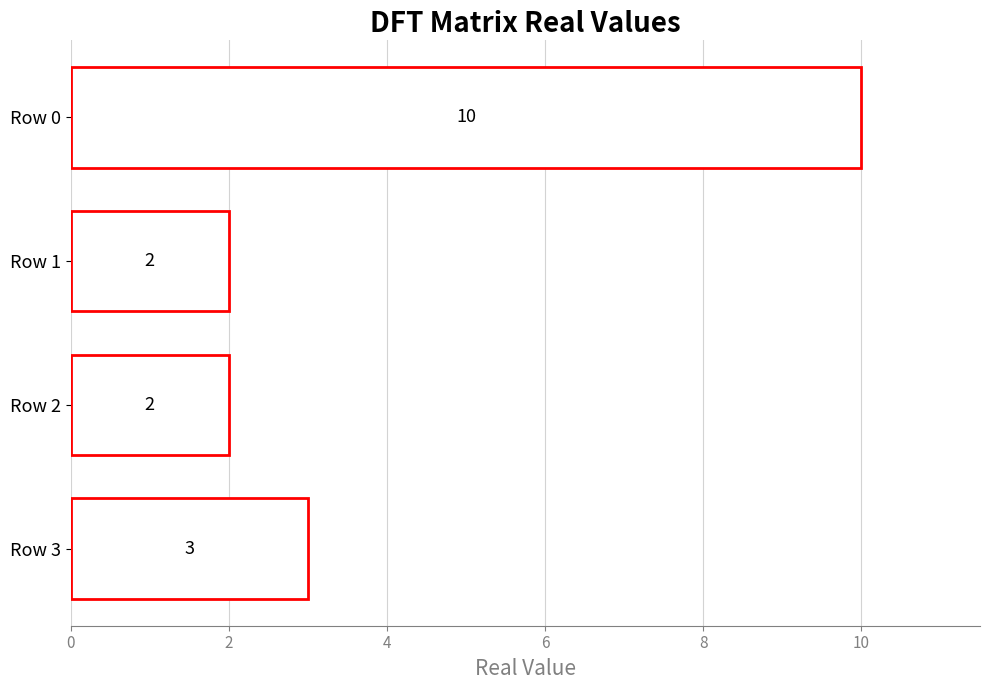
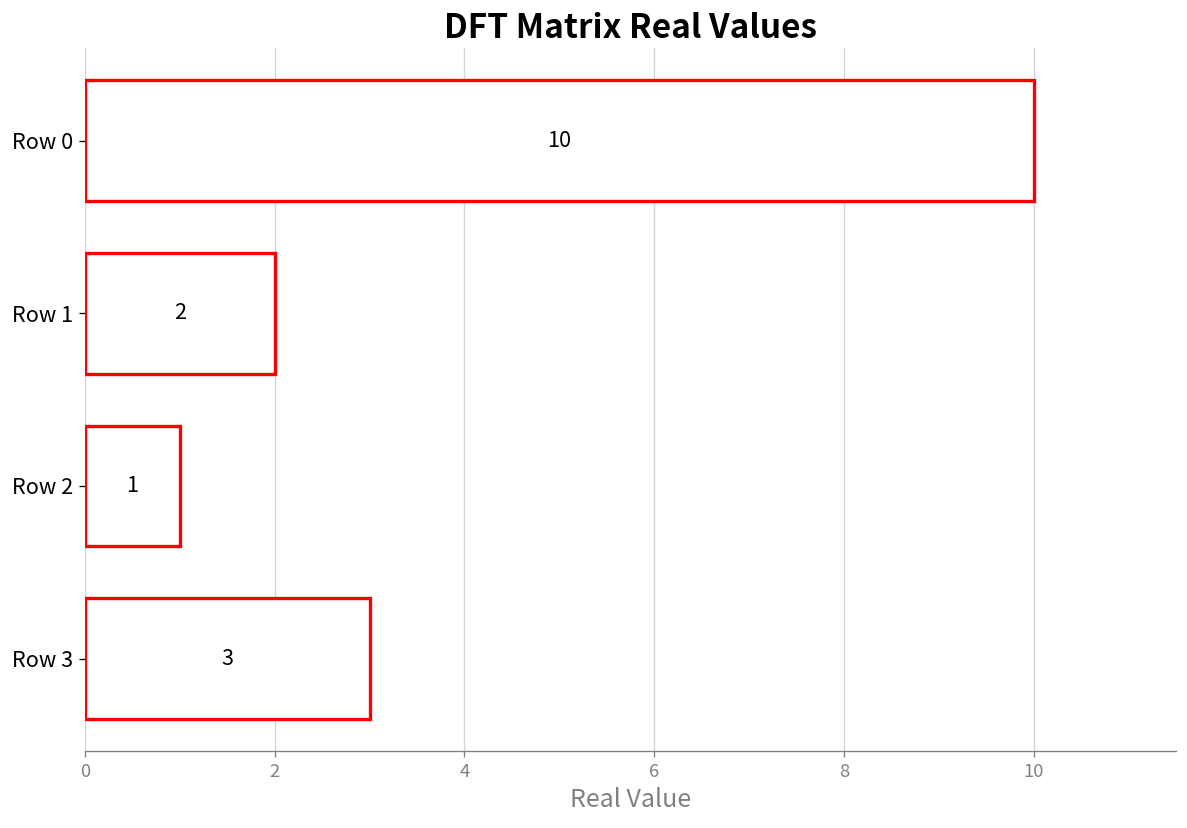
Row 2: 2 -> 1
